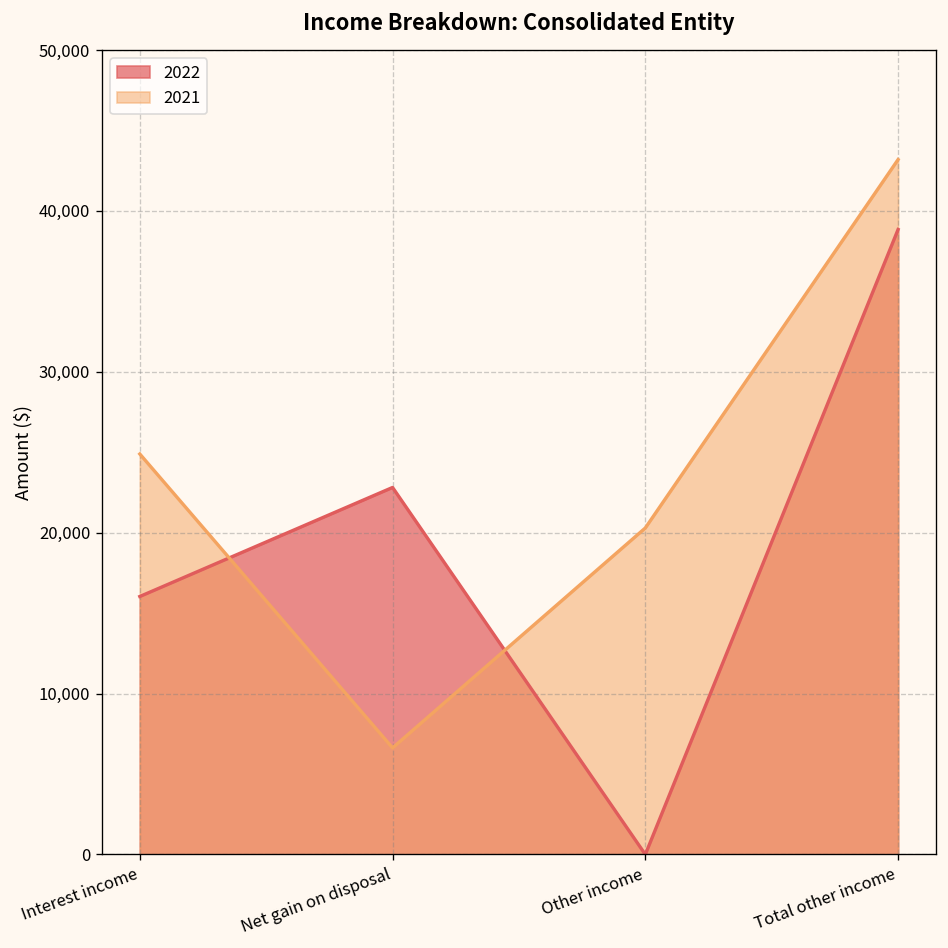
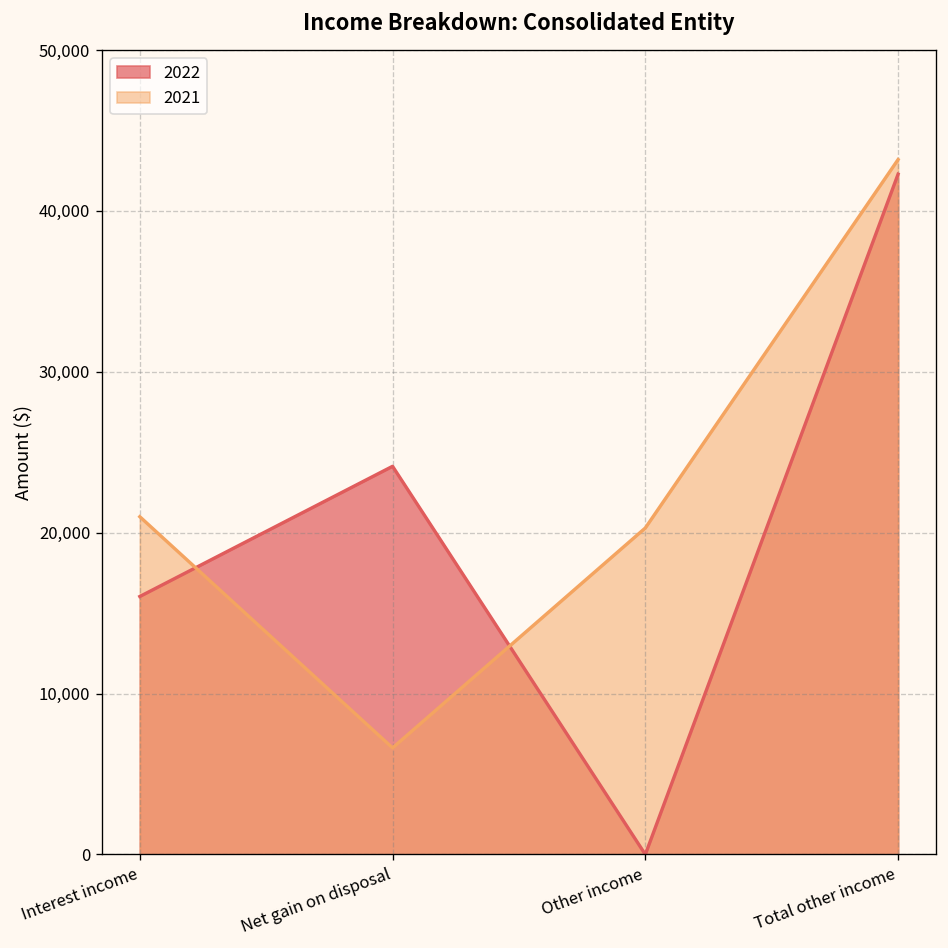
2021, Interest income: 24,900 -> 21,000
2022, Net gain on disposal: 22,800 -> 24,100
2022, Total other income: 38,800 -> 42,300
